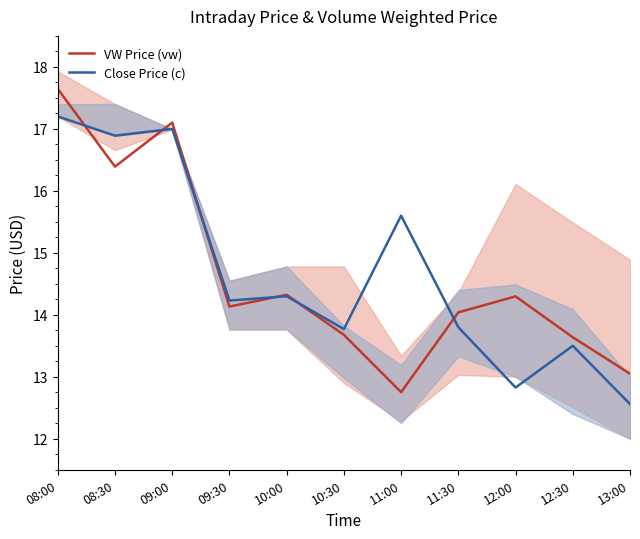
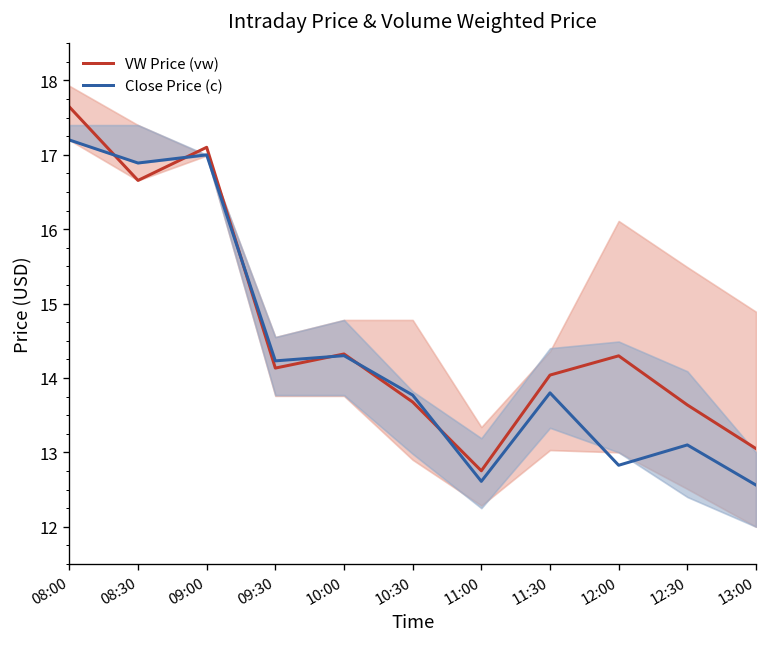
VW Price (vw), 08:30: 16.4 -> 16.7
Close Price (c), 11:00: 15.6 -> 12.6
Close Price (c), 12:30: 13.5 -> 13.1
